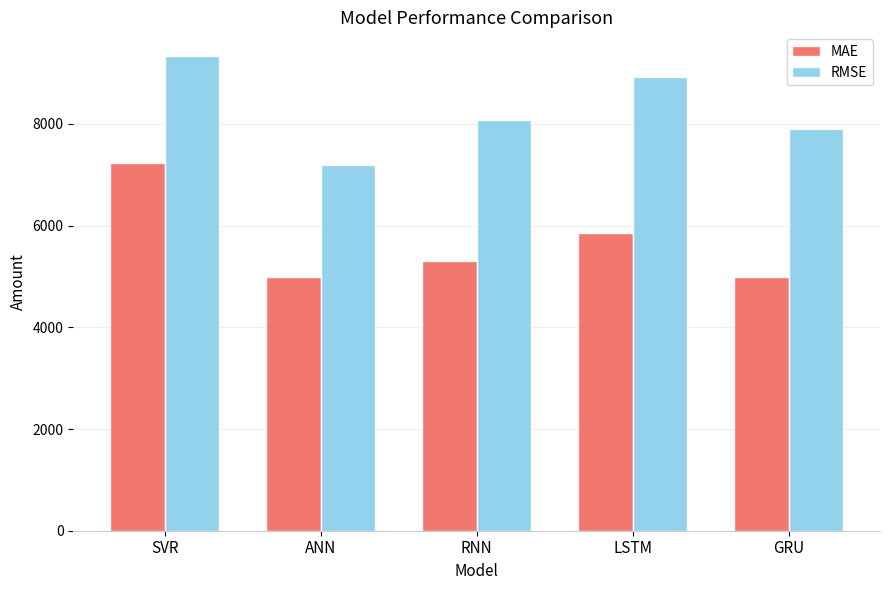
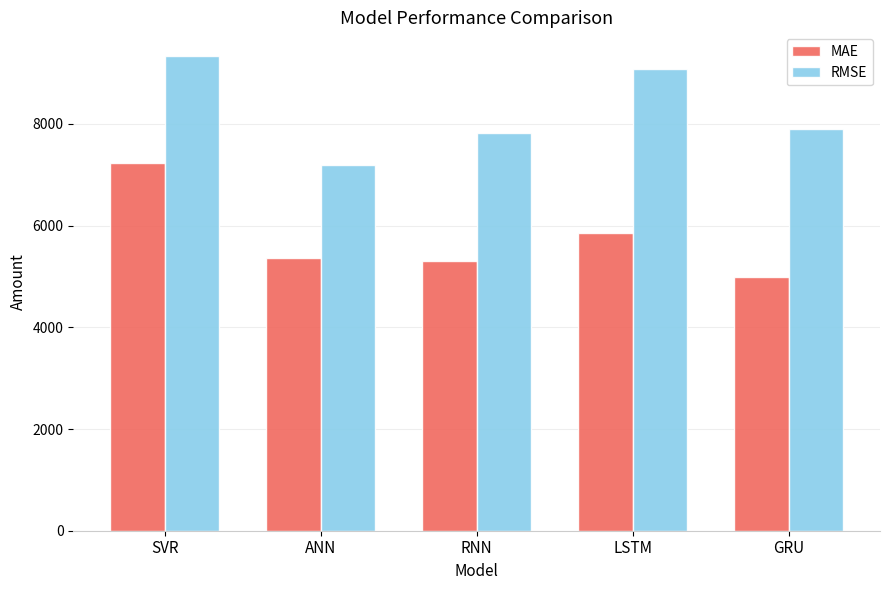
MAE, ANN: 5000 -> 5400
RMSE, RNN: 8100 -> 7800
RMSE, LSTM: 8900 -> 9100
